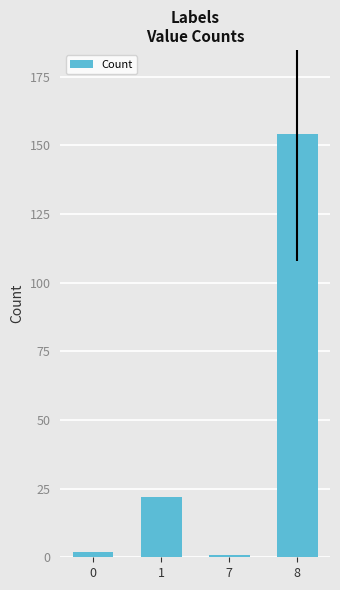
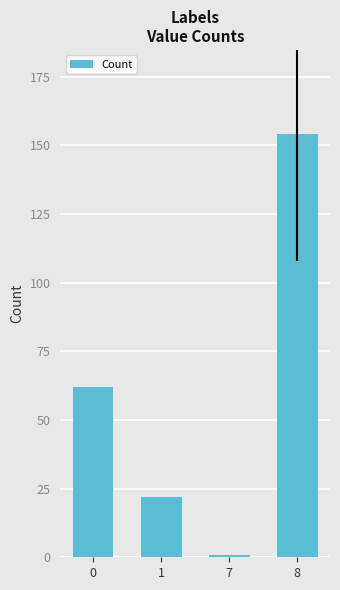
0: 2 -> 62
